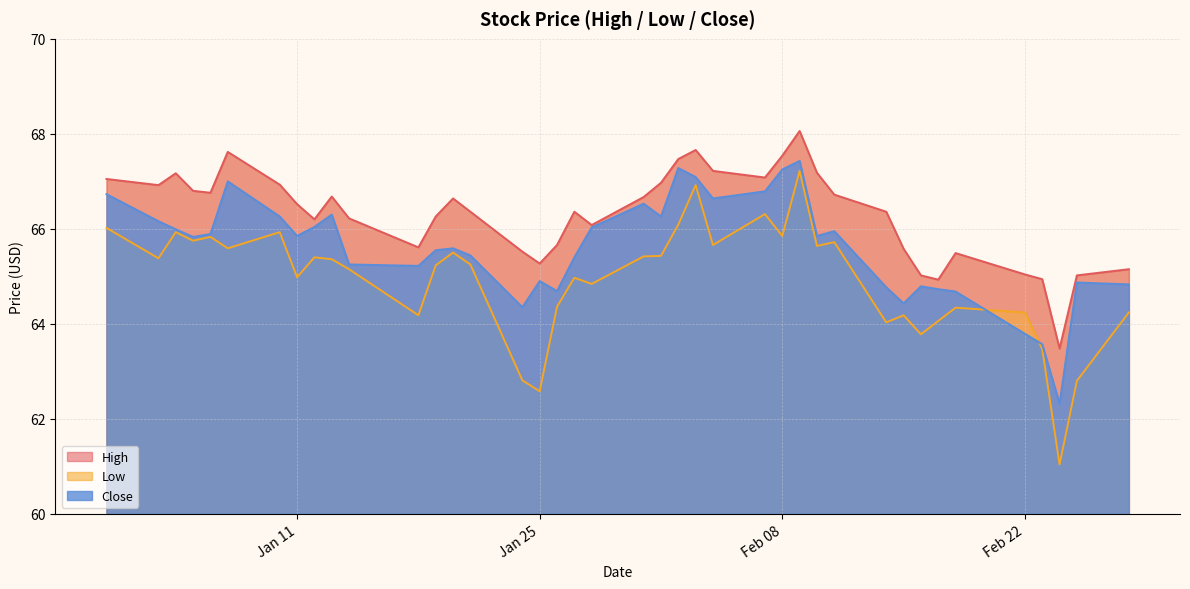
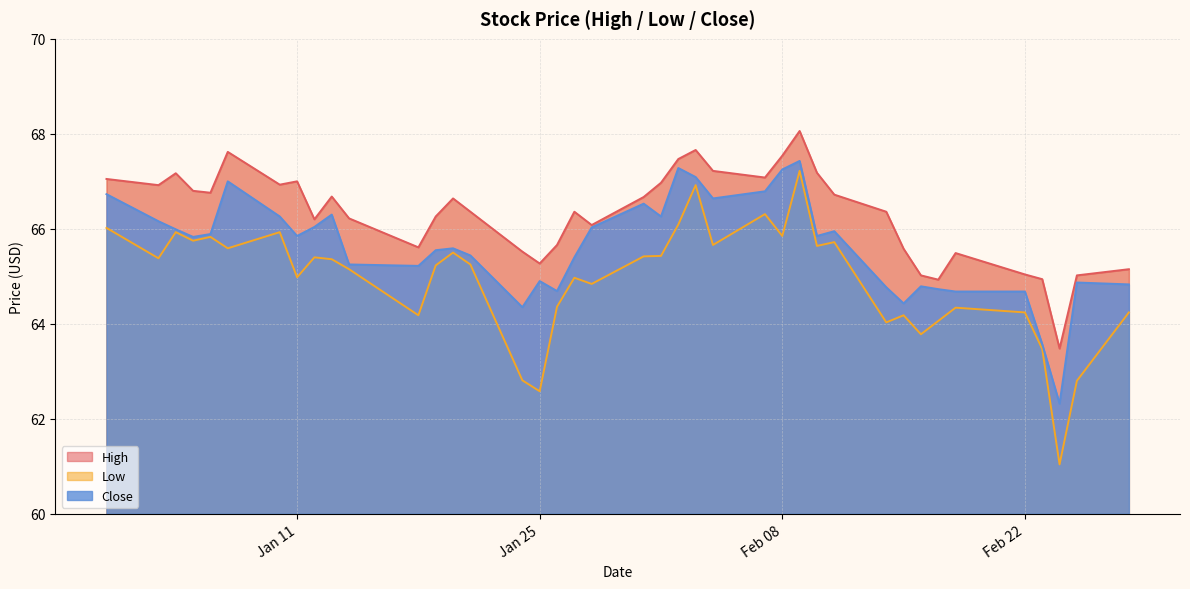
High, Jan 11: 66.5 -> 67.0
Close, Feb 22: 63.8 -> 64.7
